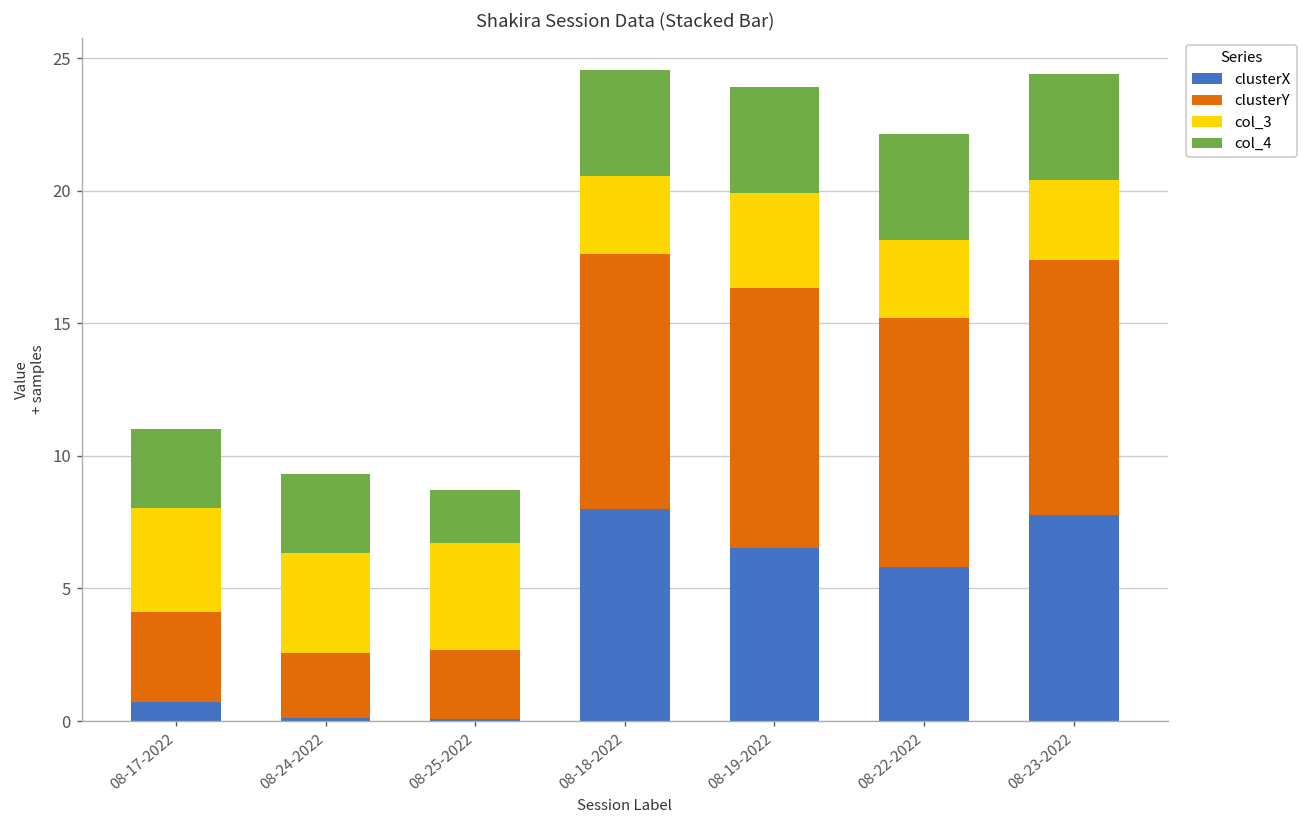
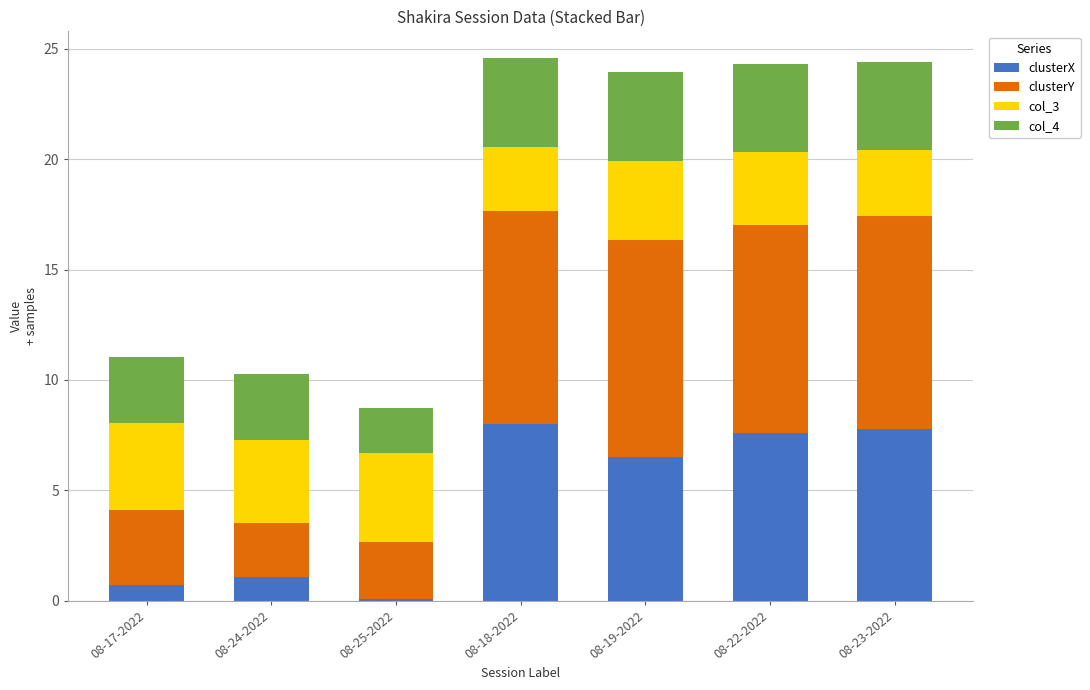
clusterX, 08-24-2022: 0.1 -> 1.1
clusterX, 08-22-2022: 5.8 -> 7.6
col_3, 08-22-2022: 2.9 -> 3.3
